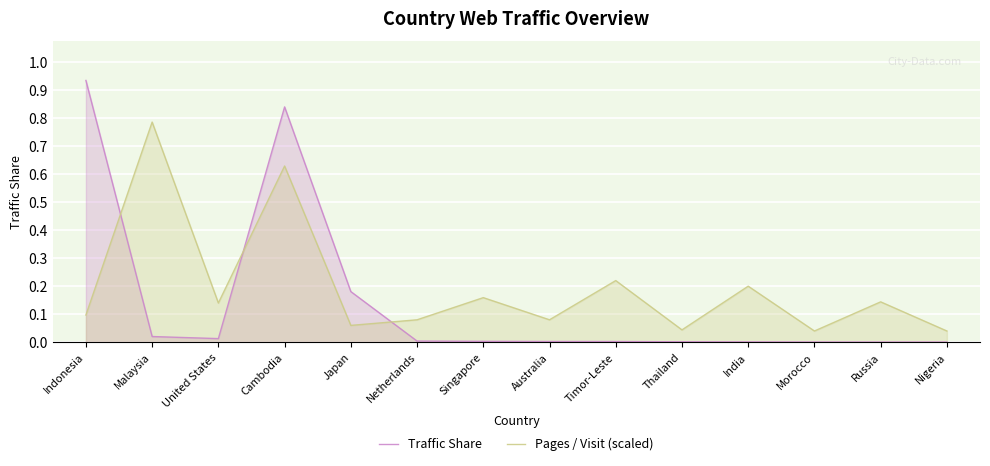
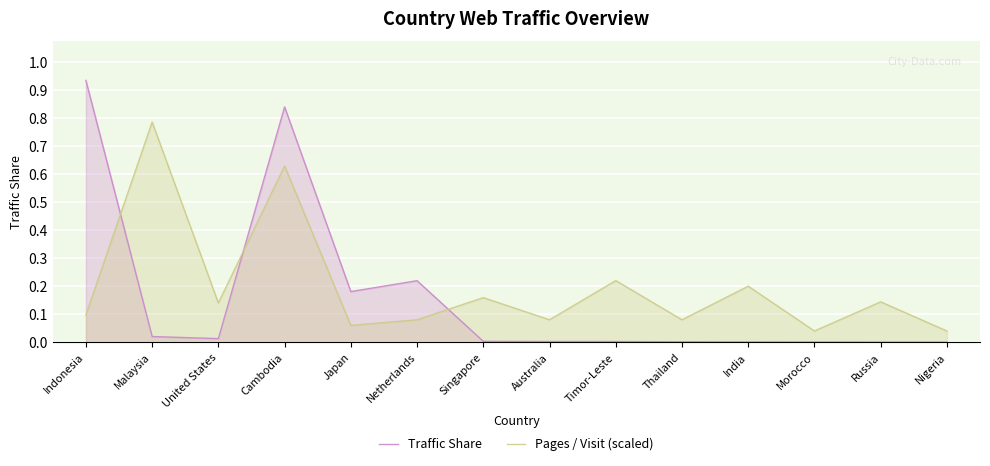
Traffic Share, Netherlands: 0.00 -> 0.22
Pages / Visit (scaled), Thailand: 0.04 -> 0.08
